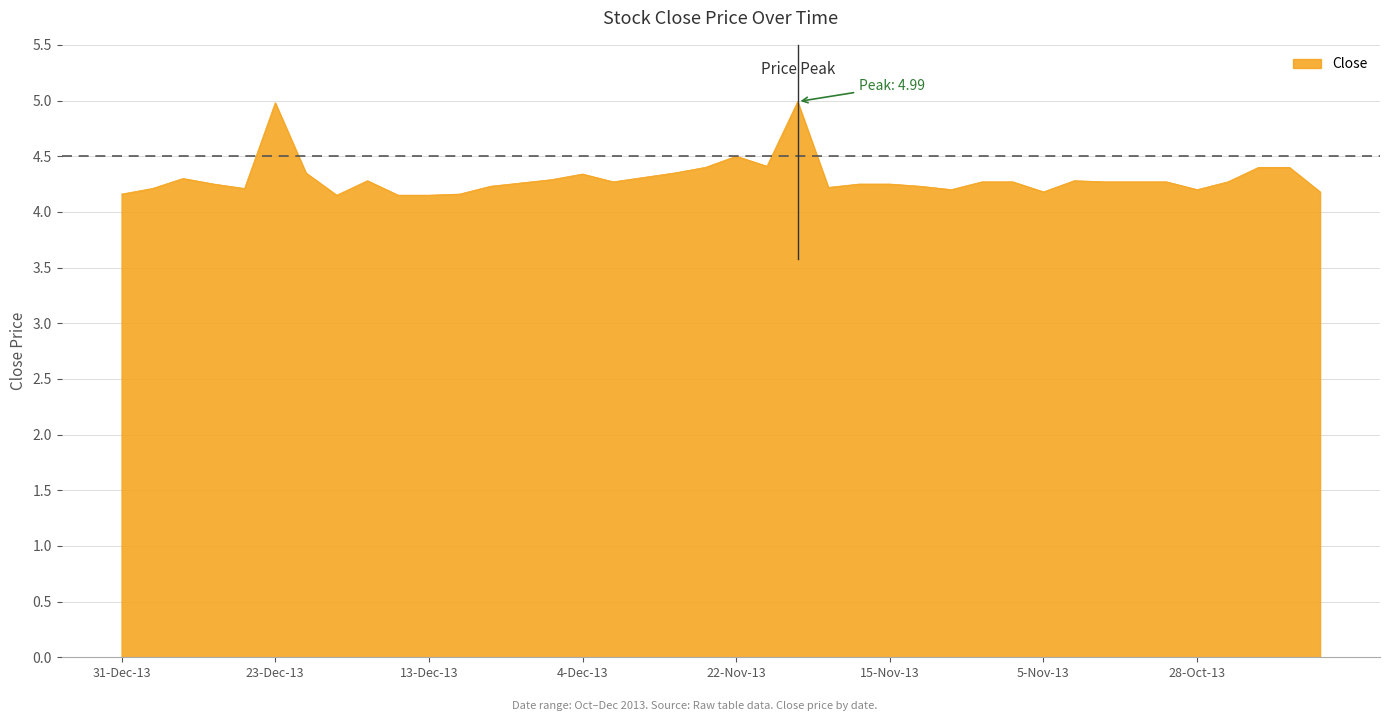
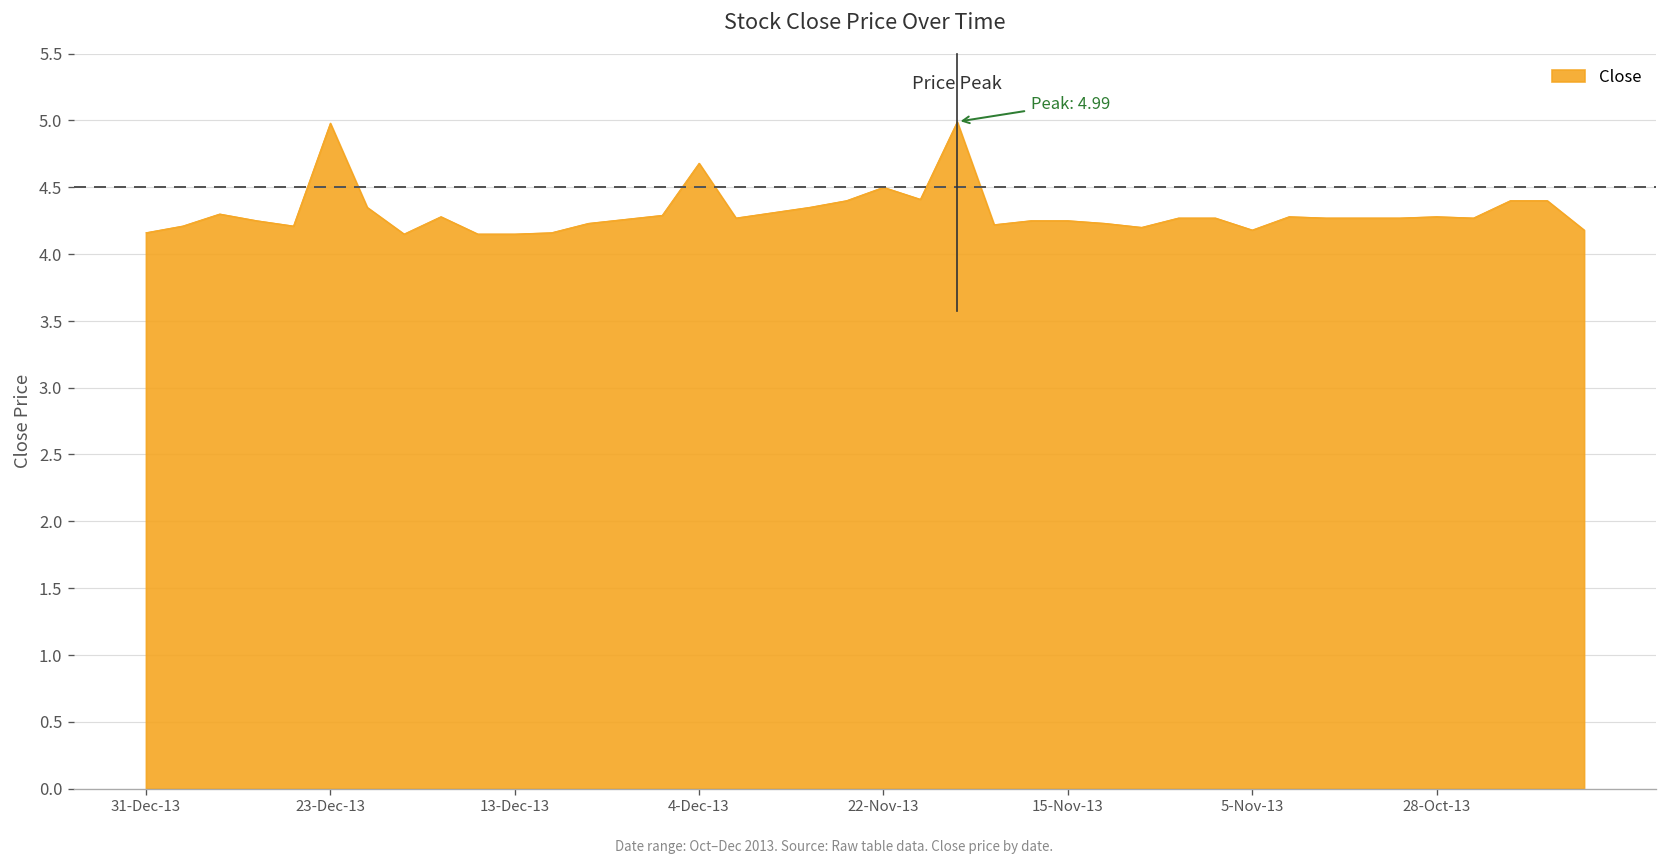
4-Dec-13: 4.34 -> 4.68
28-Oct-13: 4.20 -> 4.28
